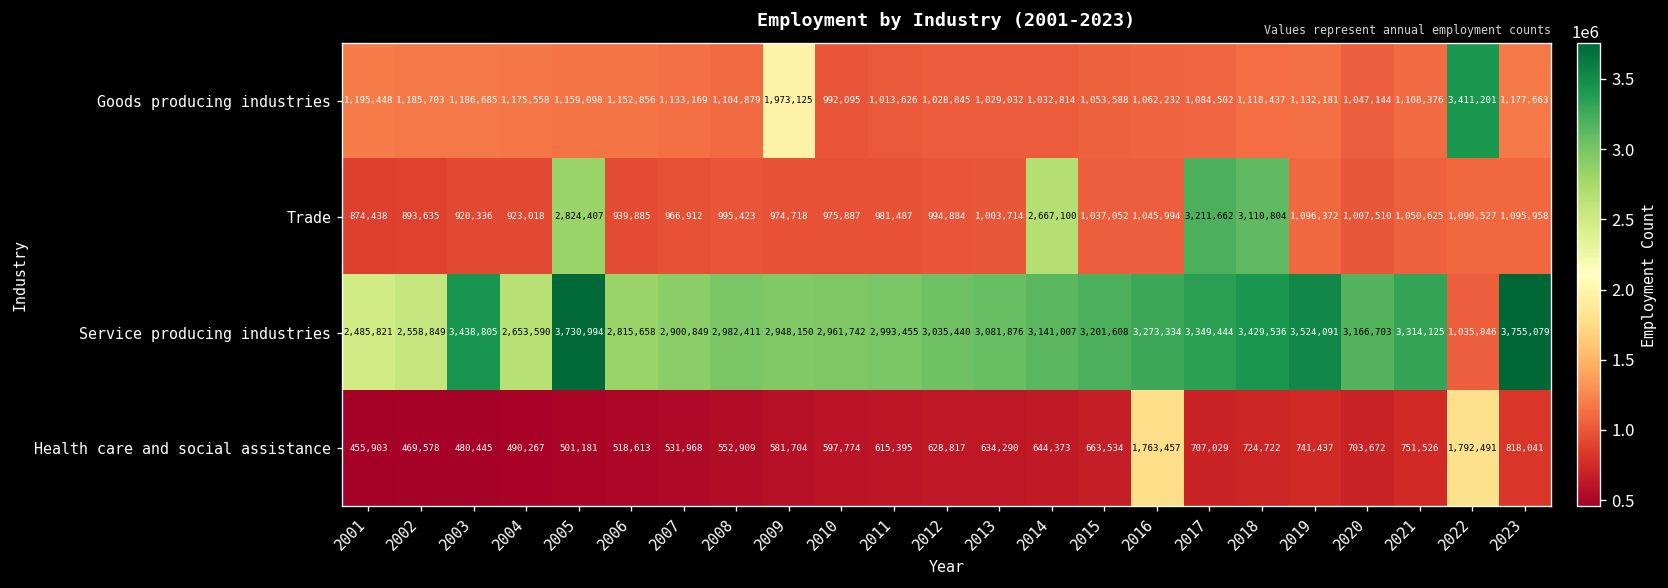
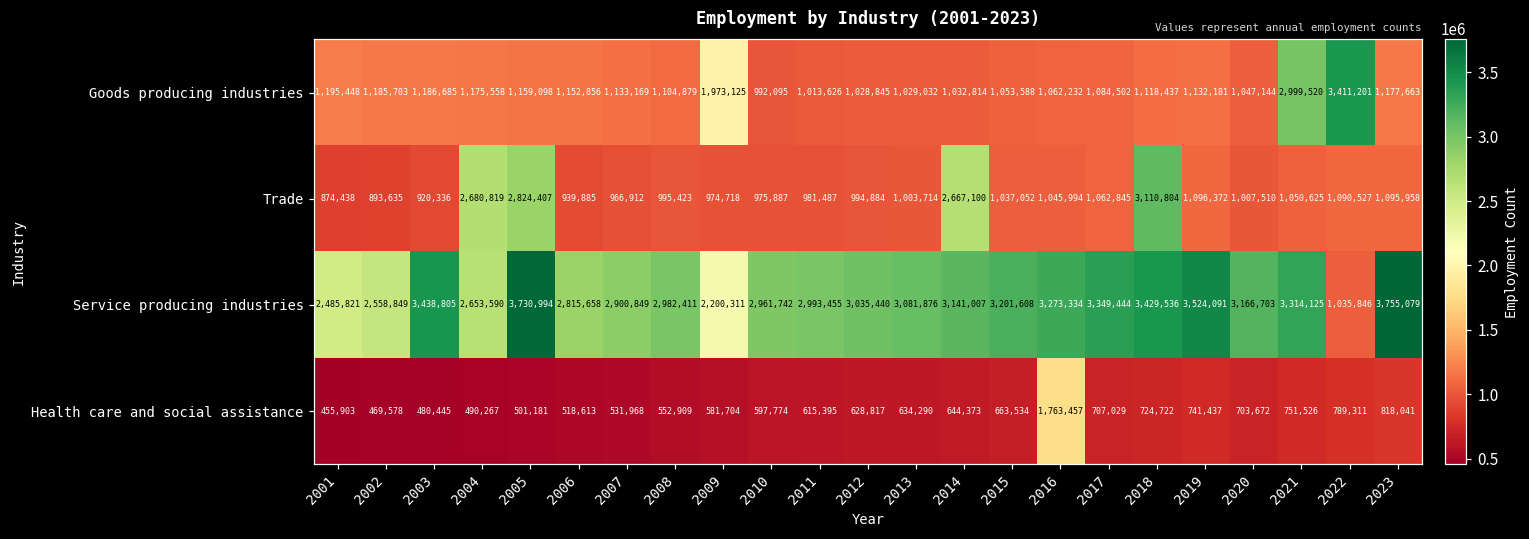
Goods producing industries, 2021: 1,108,376 -> 2,999,520
Trade, 2004: 923,018 -> 2,680,819
Trade, 2017: 3,211,662 -> 1,062,845
Service producing industries, 2009: 2,948,150 -> 2,200,311
Health care and social assistance, 2022: 1,792,491 -> 789,311
